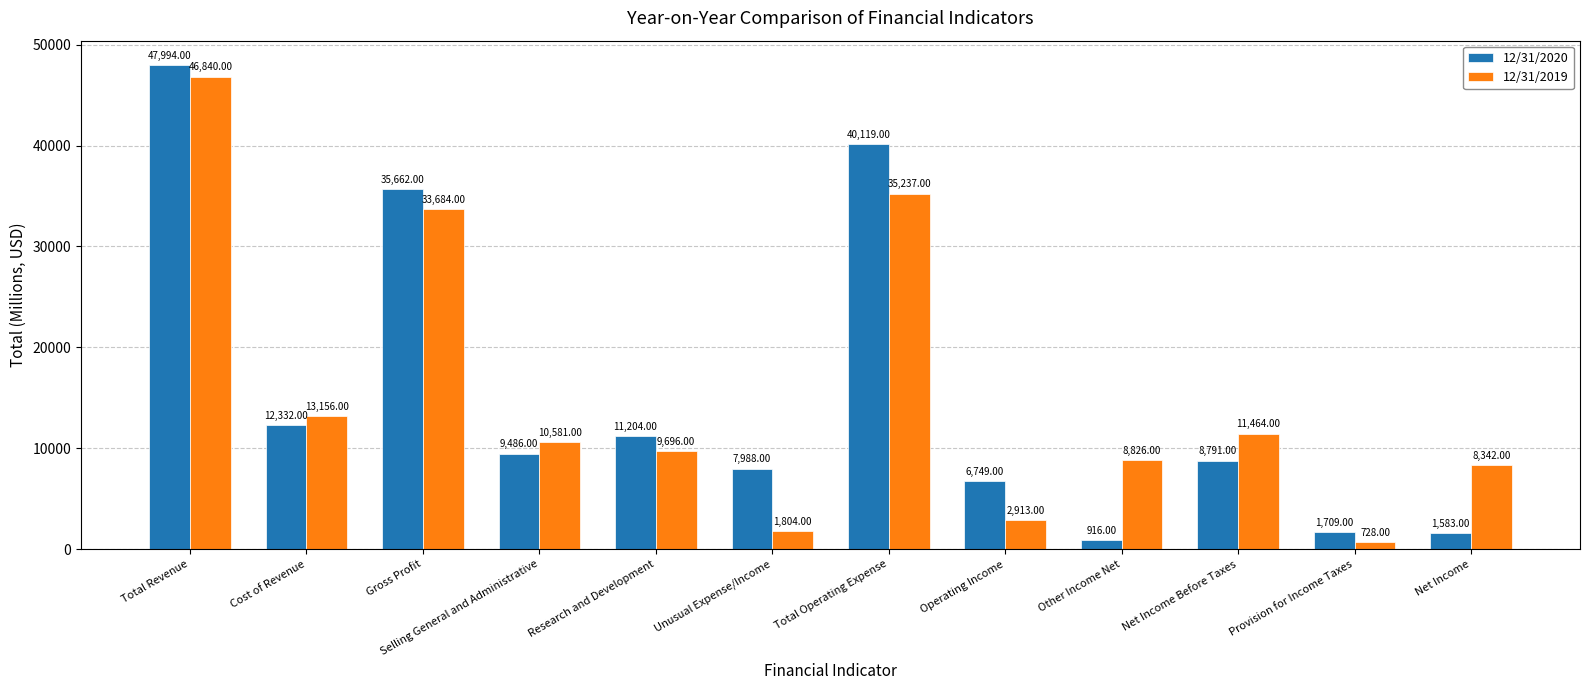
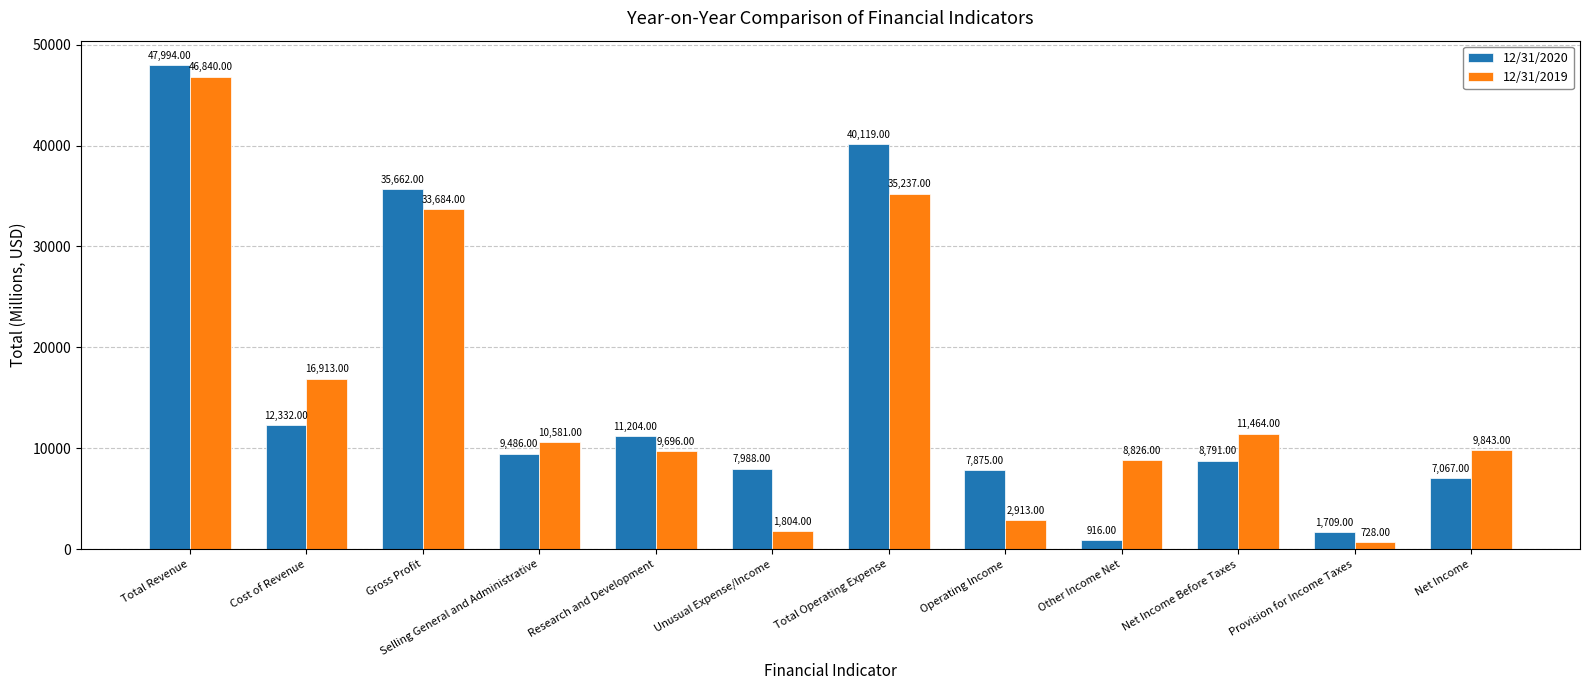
12/31/2019, Cost of Revenue: 13,156.00 -> 16,913.00
12/31/2020, Operating Income: 6,749.00 -> 7,875.00
12/31/2020, Net Income: 1,583.00 -> 7,067.00
12/31/2019, Net Income: 8,342.00 -> 9,843.00
